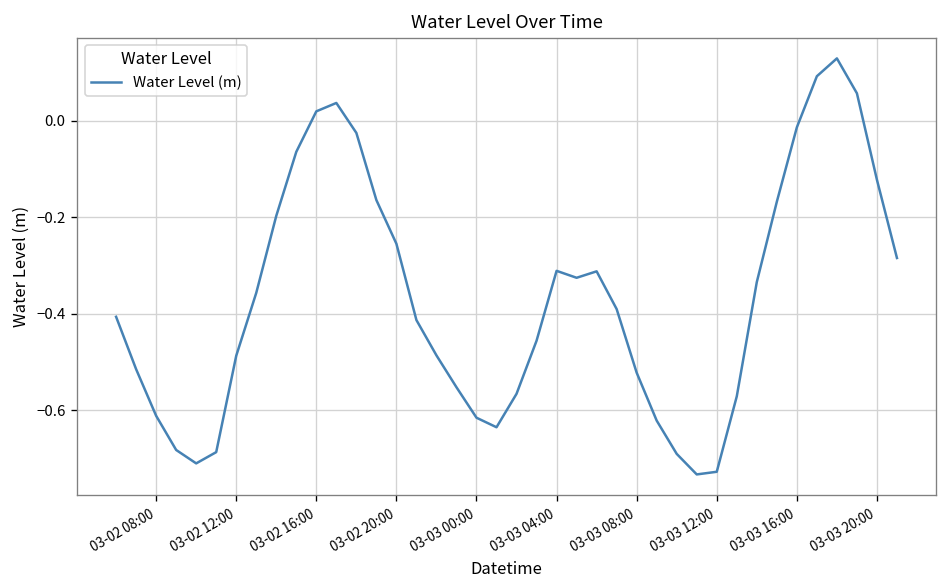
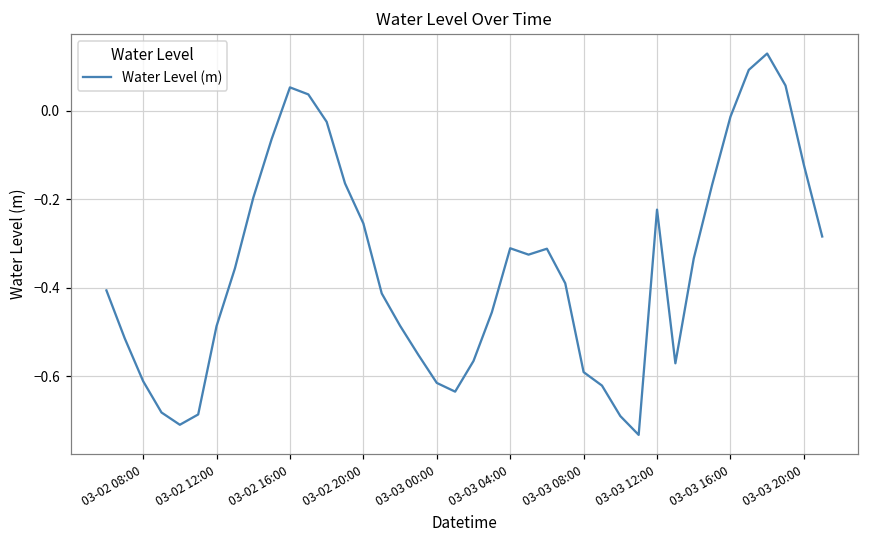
03-02 16:00: 0.02 -> 0.05
03-03 08:00: -0.52 -> -0.59
03-03 12:00: -0.73 -> -0.22
